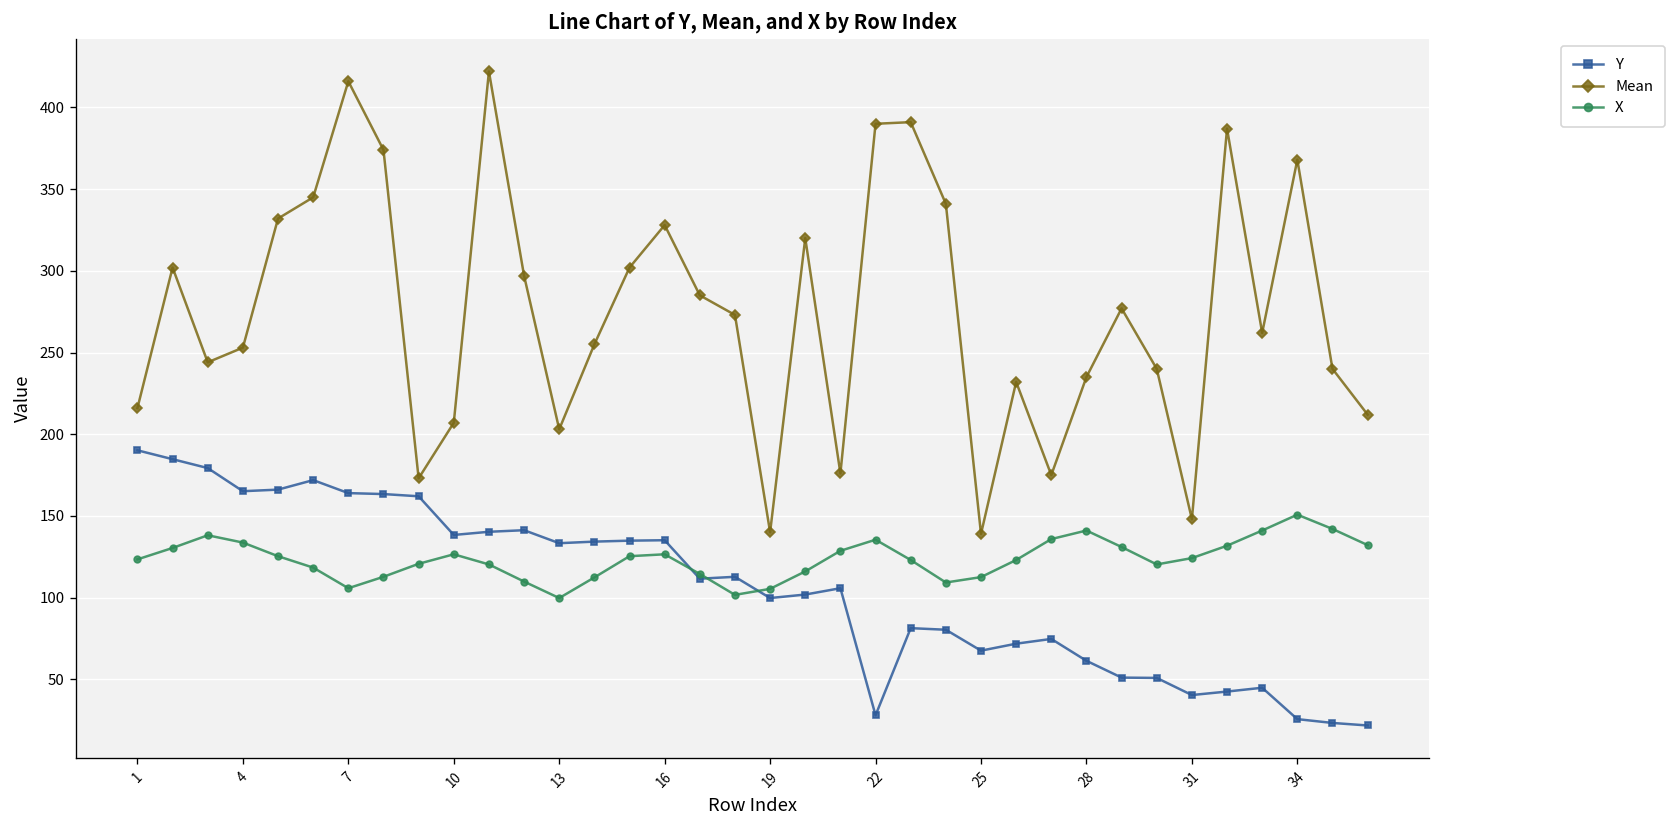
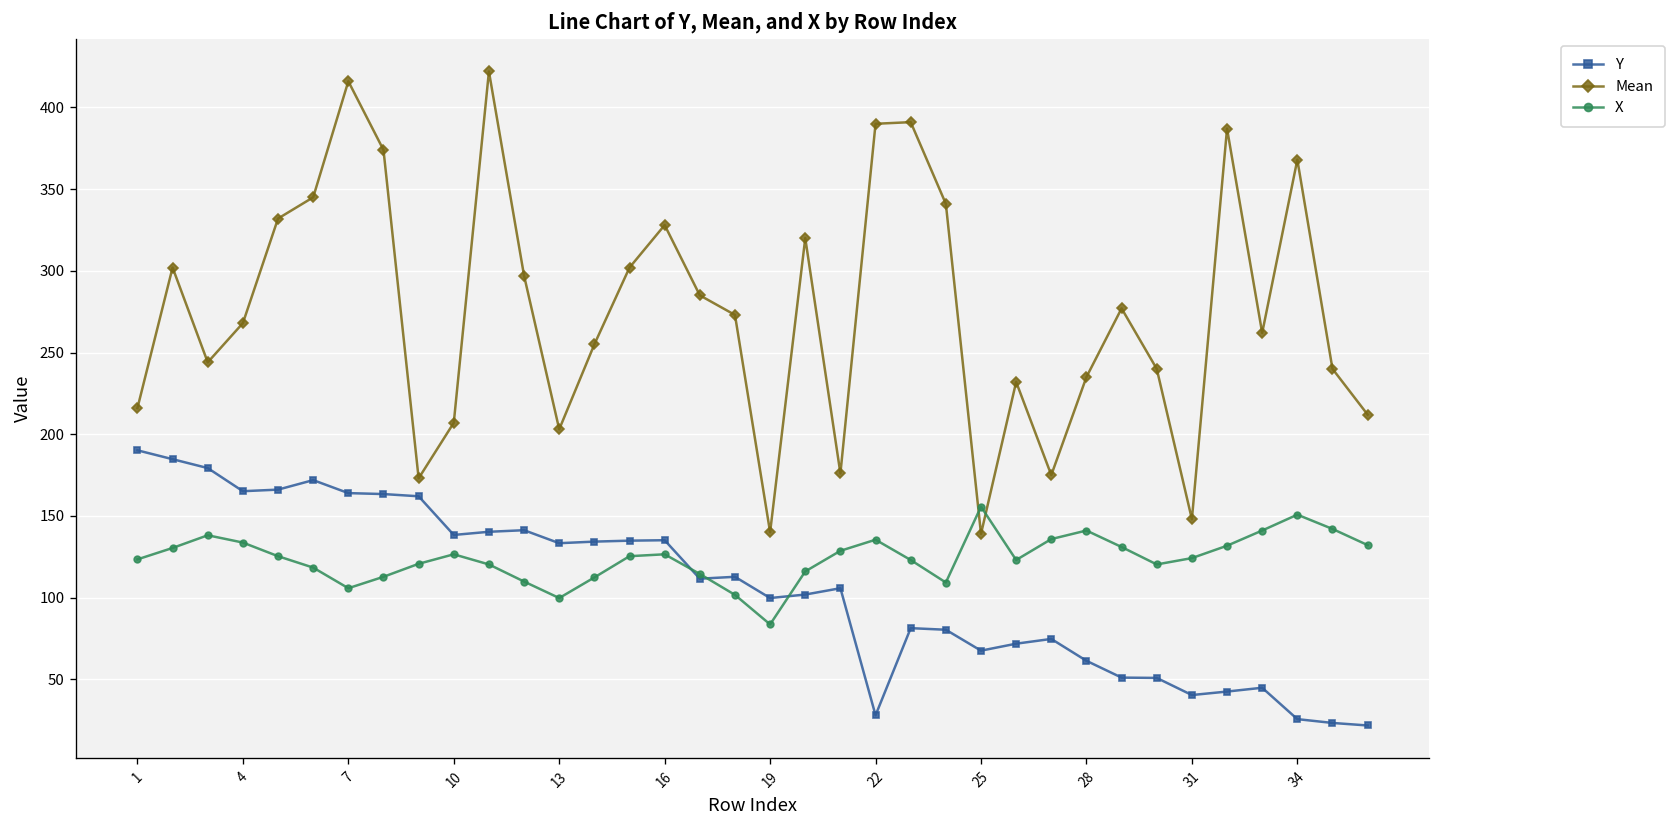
Mean, 4: 253 -> 268
X, 19: 105 -> 84
X, 25: 113 -> 156
